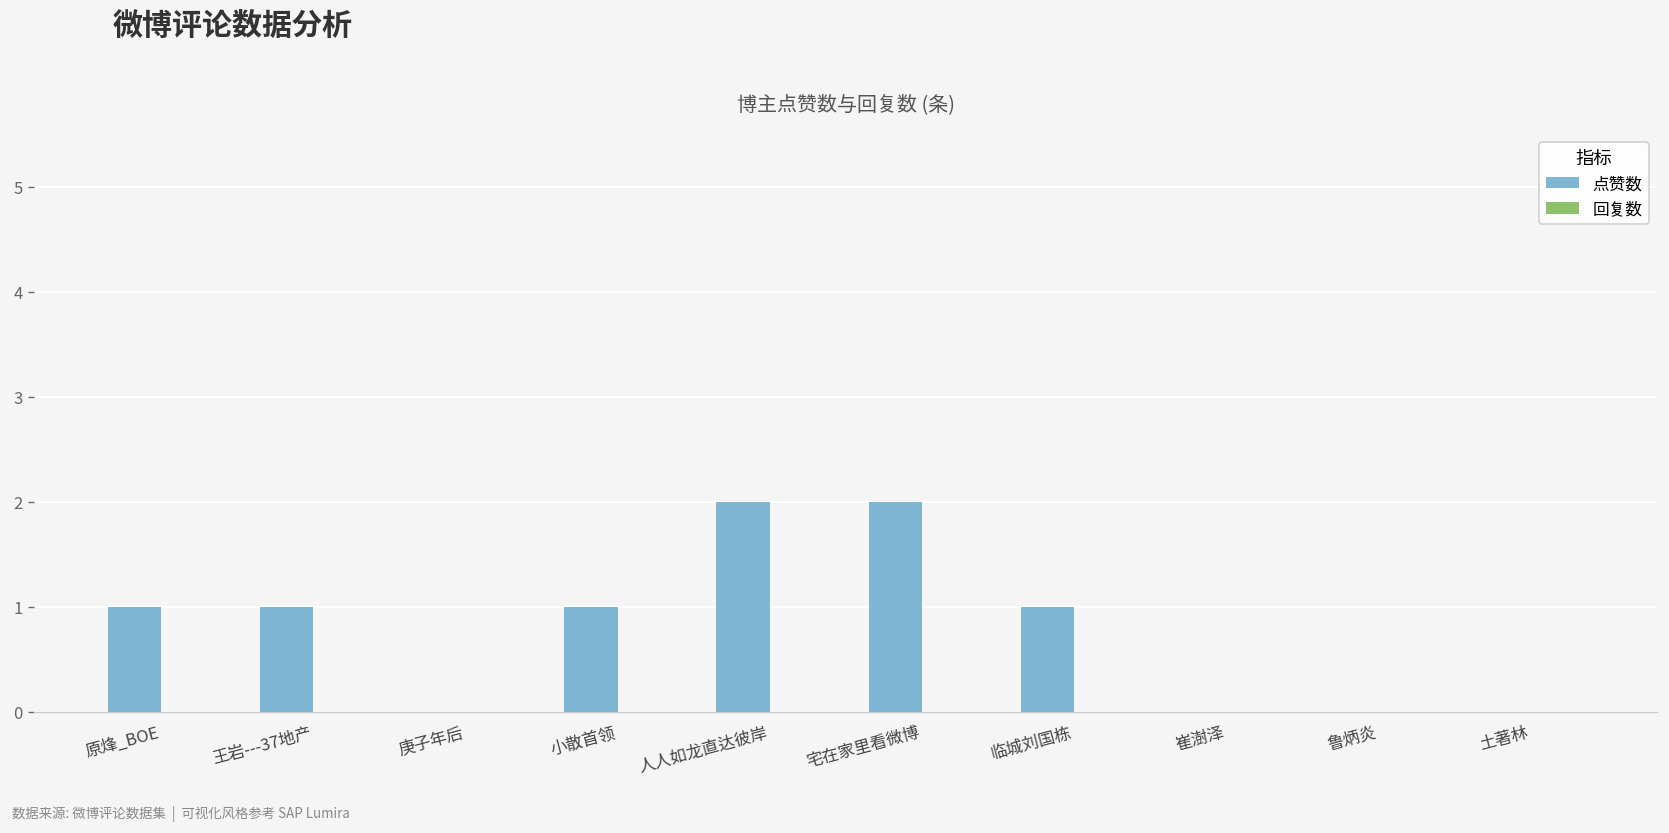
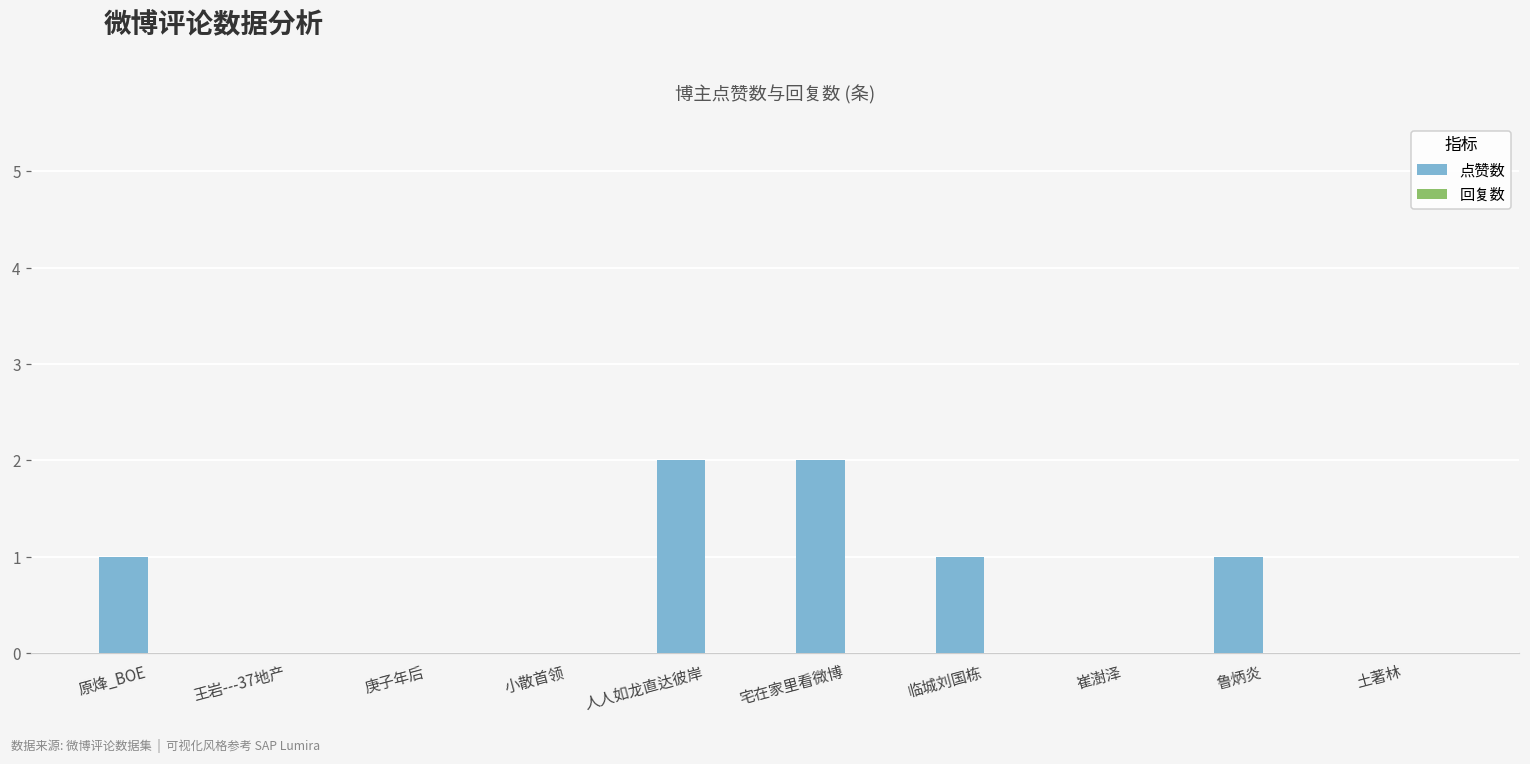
点赞数, 王岩---37地产: 1 -> 0
点赞数, 小散首领: 1 -> 0
点赞数, 鲁炳炎: 0 -> 1
